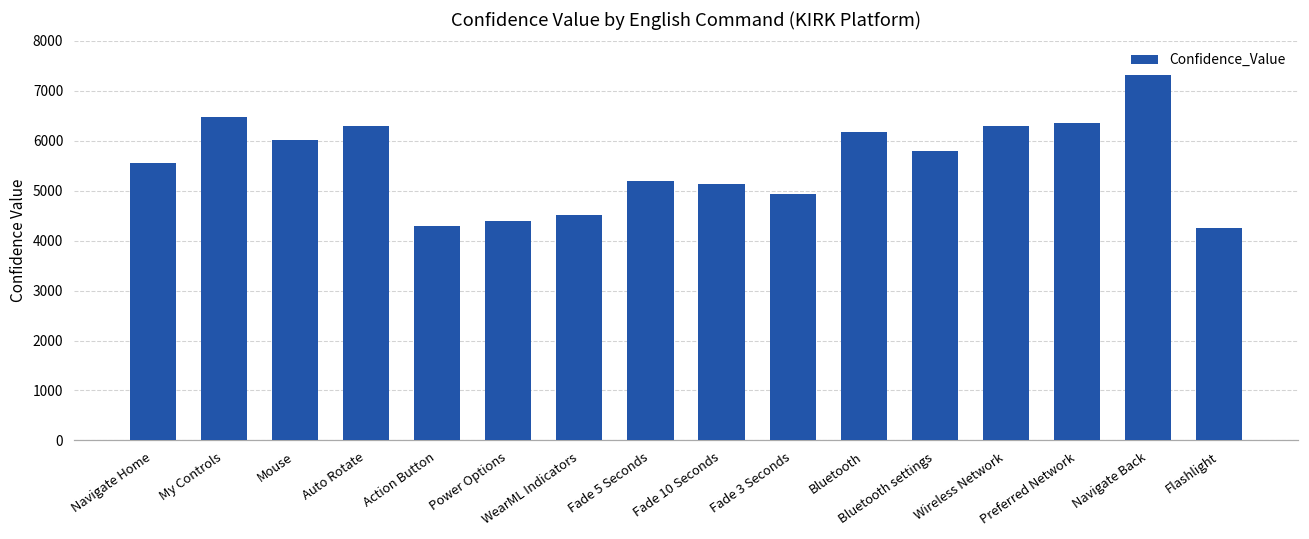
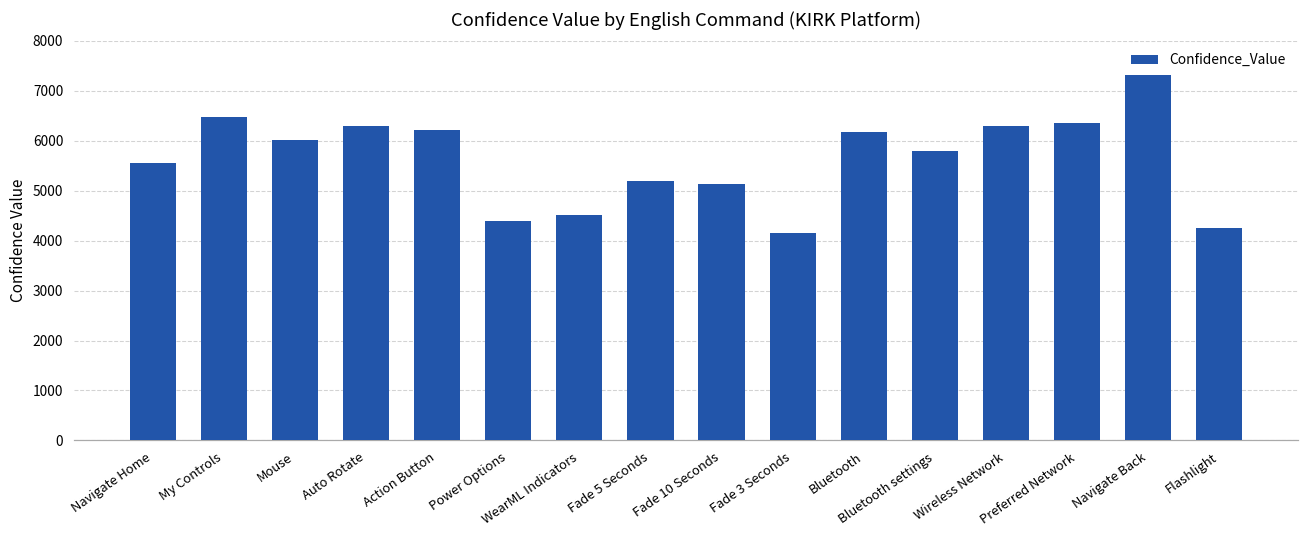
Action Button: 4300 -> 6200
Fade 3 Seconds: 4900 -> 4100
